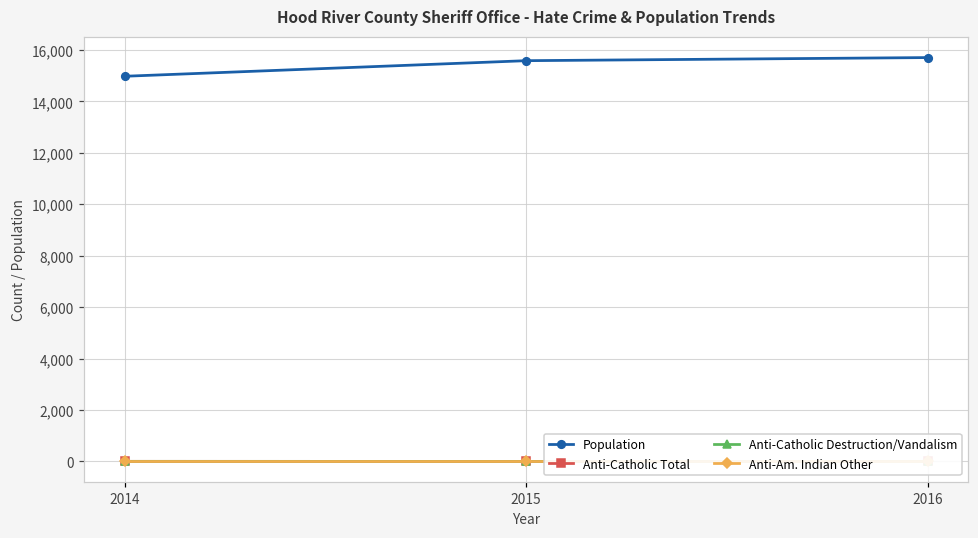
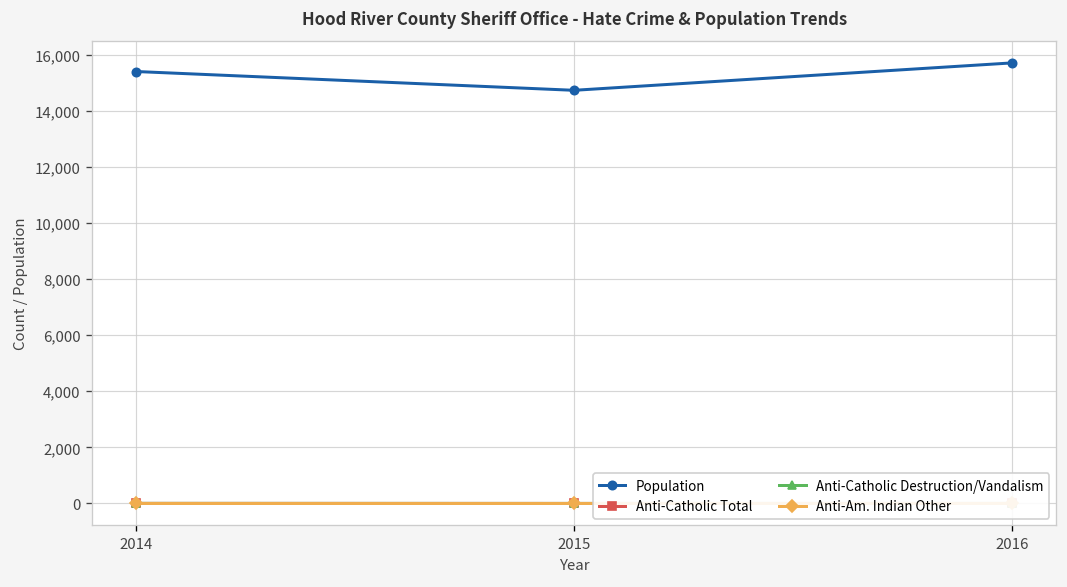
Population, 2014: 15,000 -> 15,400
Population, 2015: 15,600 -> 14,700
